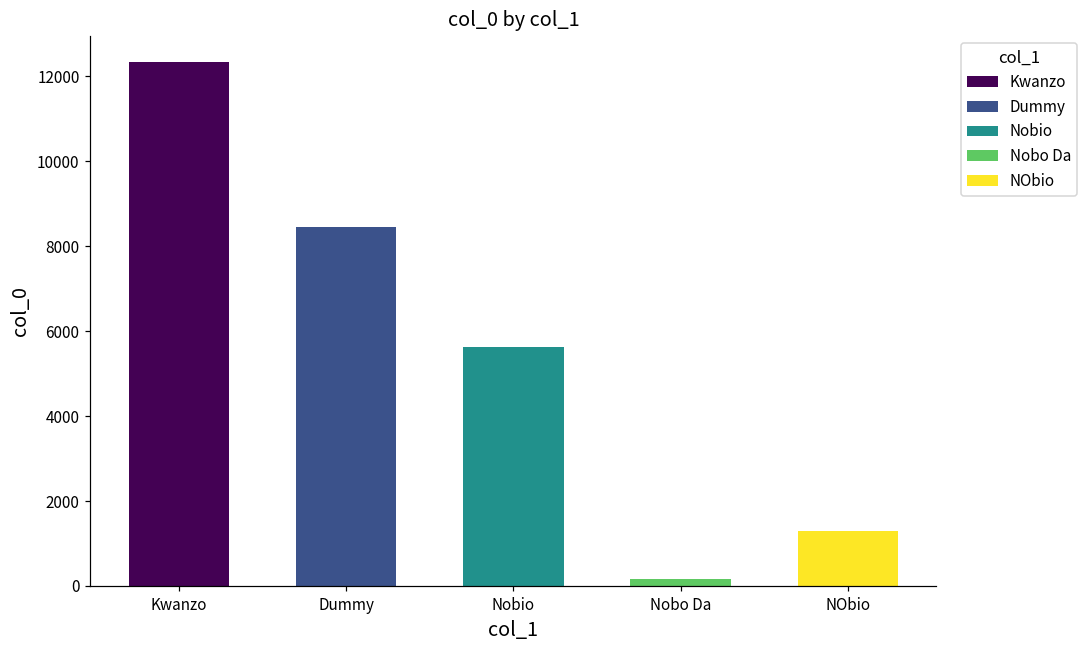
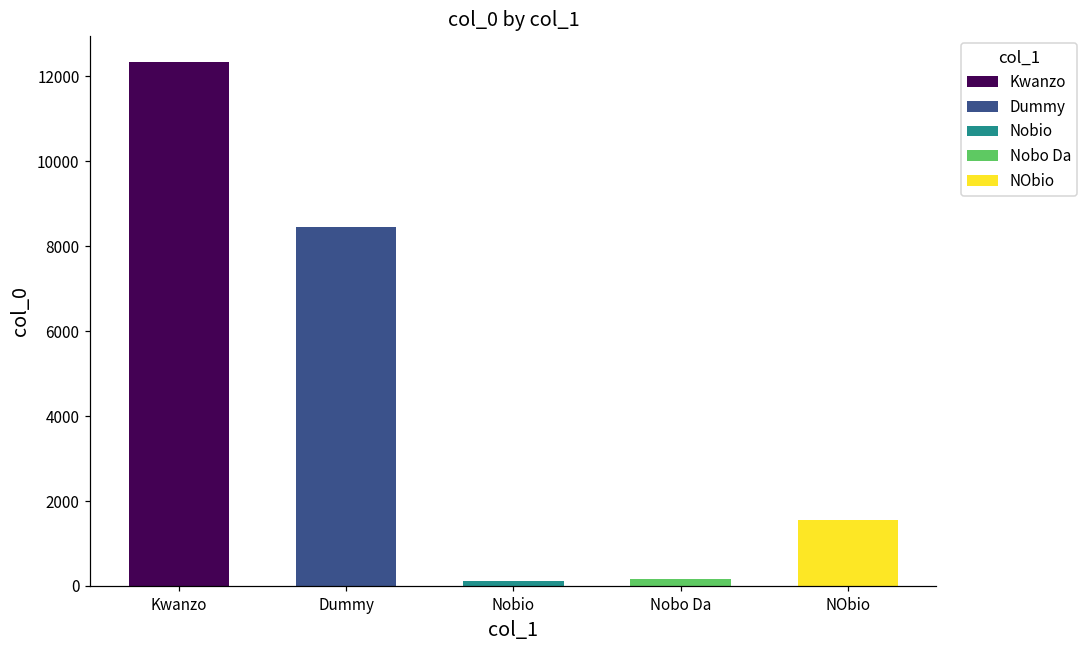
Nobio: 5600 -> 100
NObio: 1300 -> 1600
